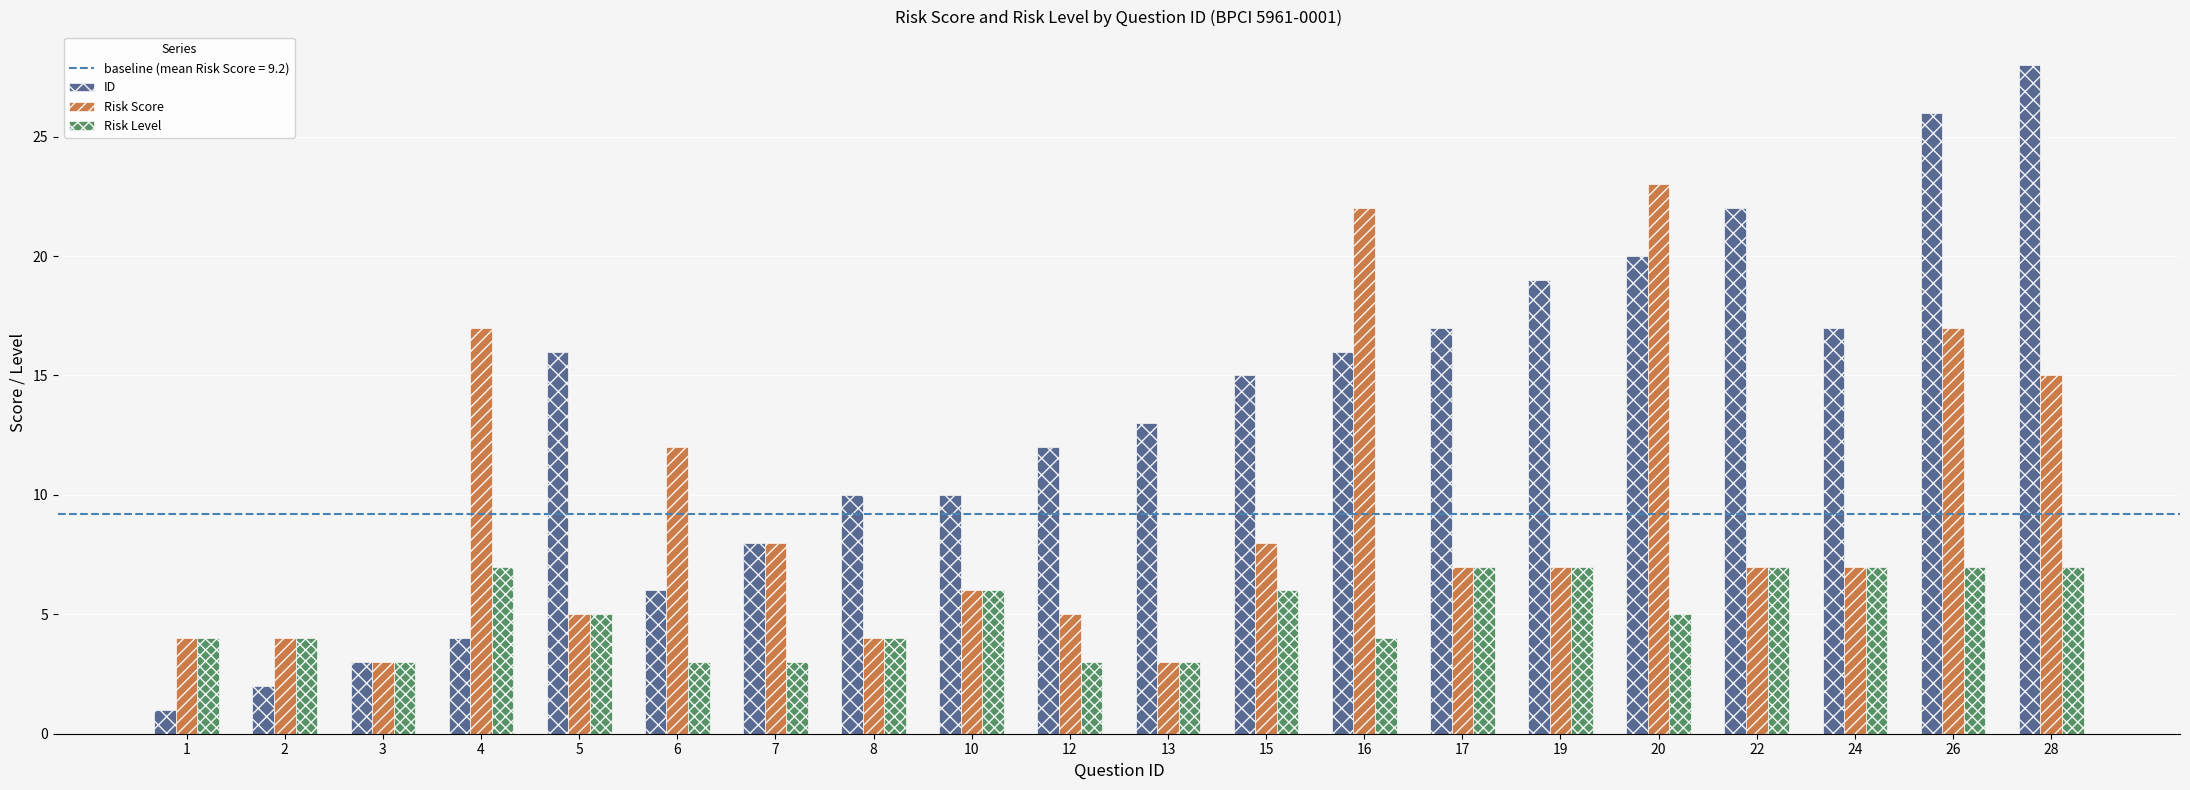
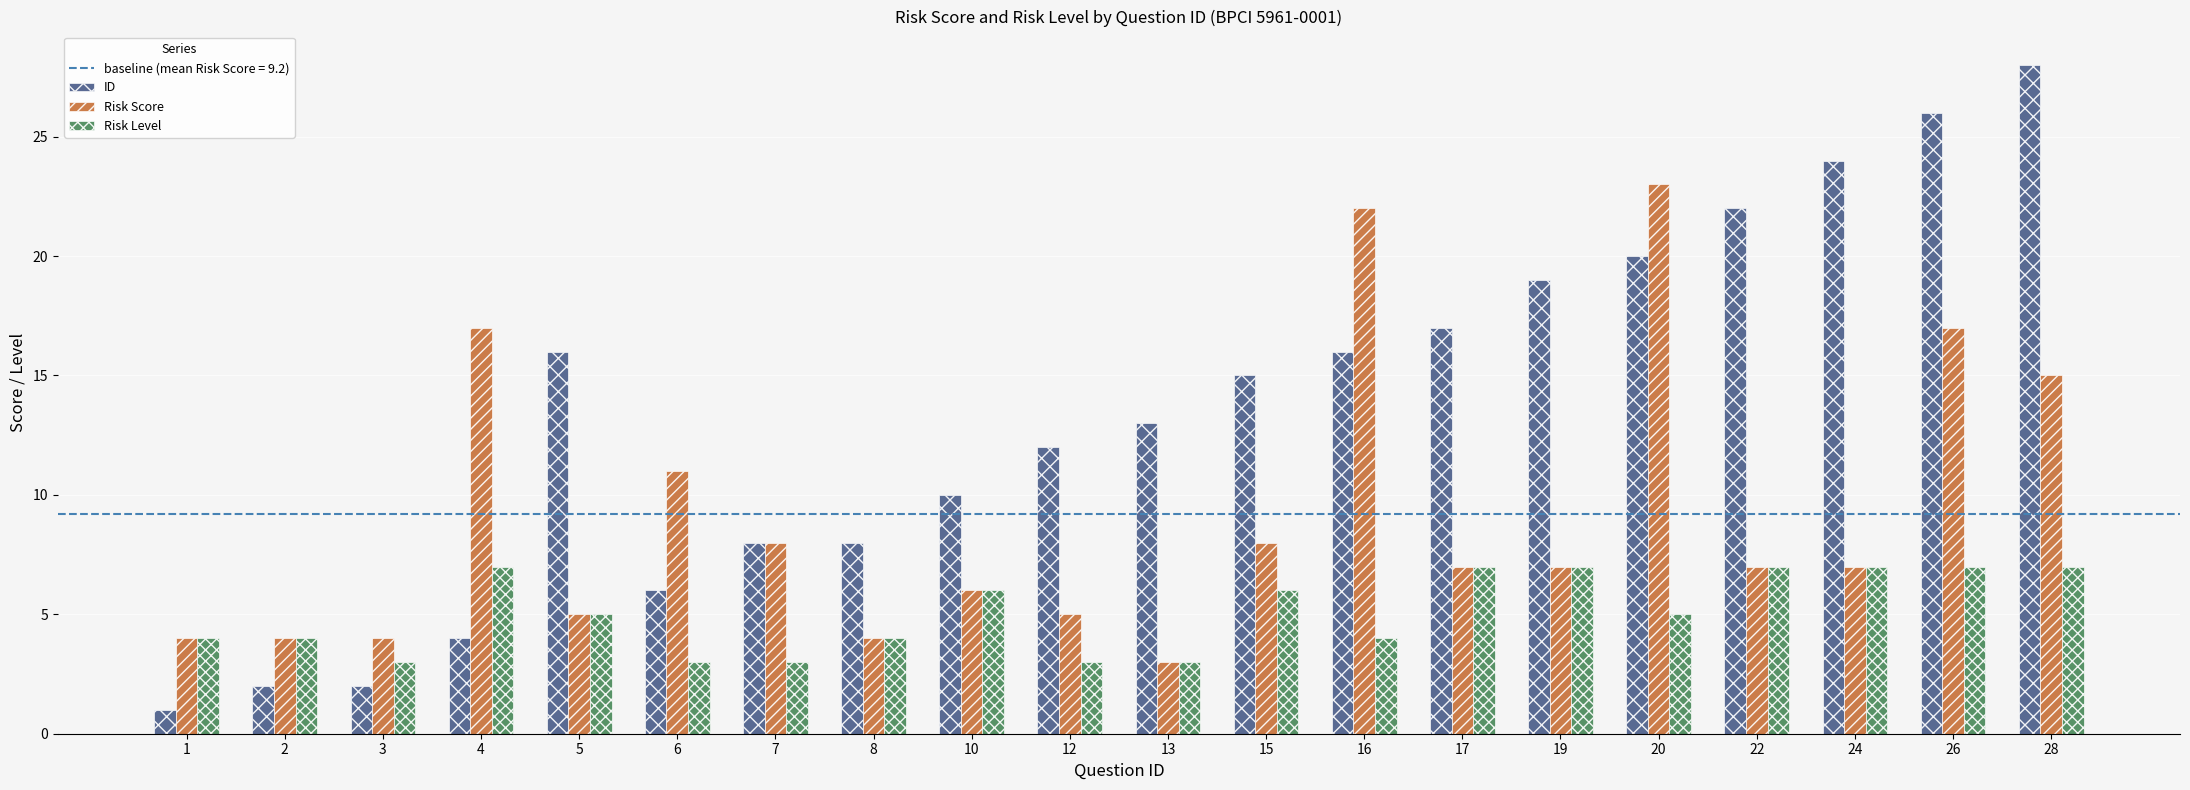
ID, 3: 3 -> 2
Risk Score, 3: 3 -> 4
Risk Score, 6: 12 -> 11
ID, 8: 10 -> 8
ID, 24: 17 -> 24
